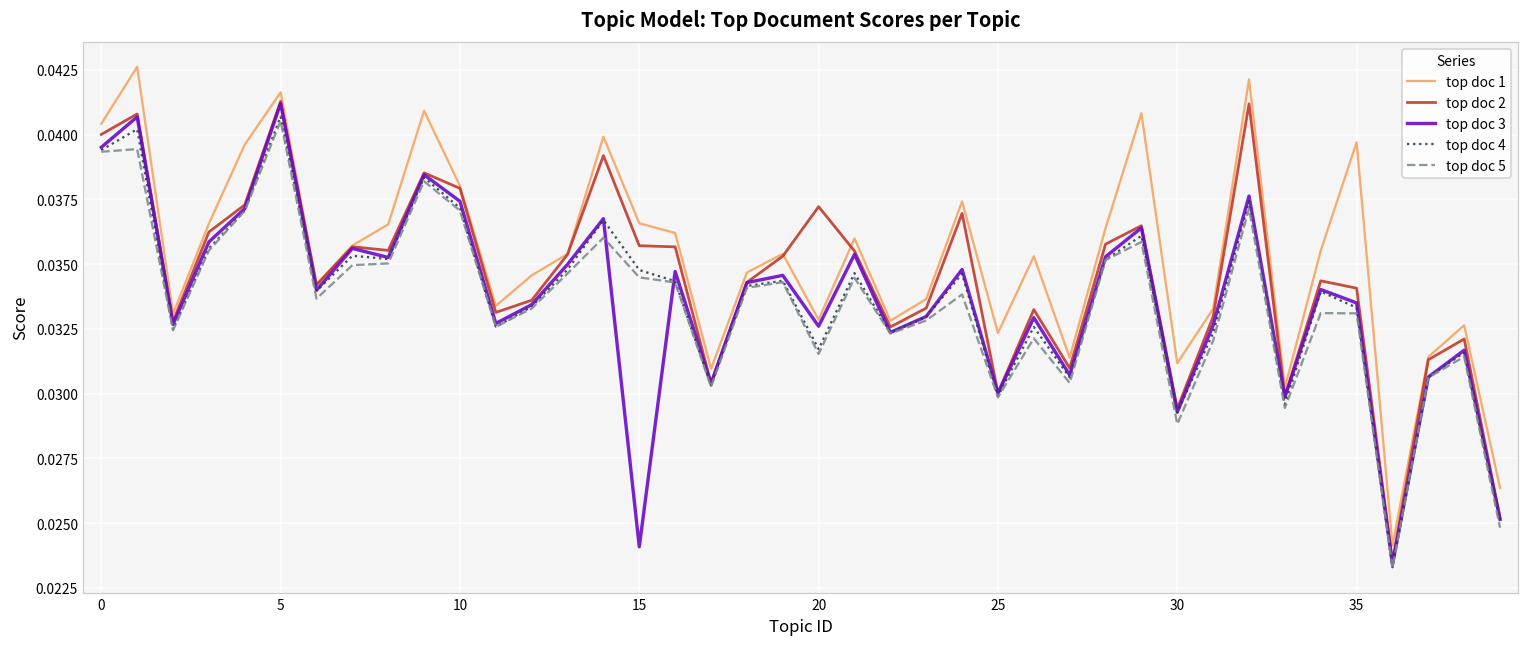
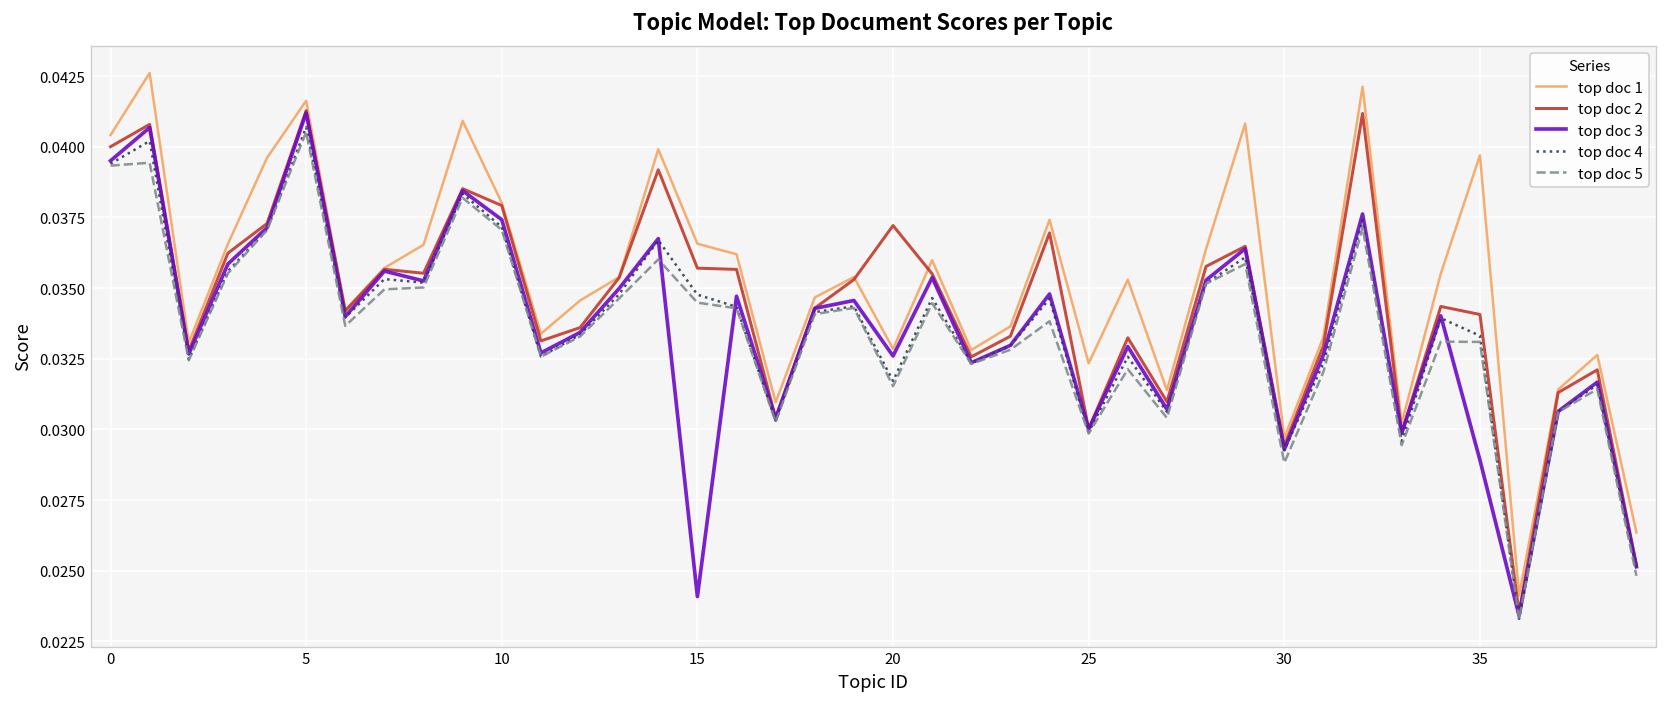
top doc 1, 30: 0.0312 -> 0.0297
top doc 3, 35: 0.0335 -> 0.0289
